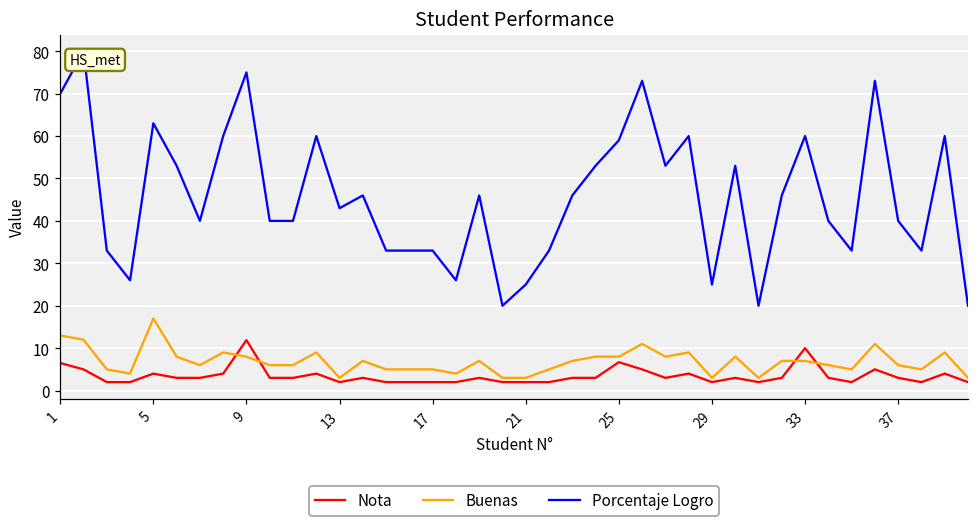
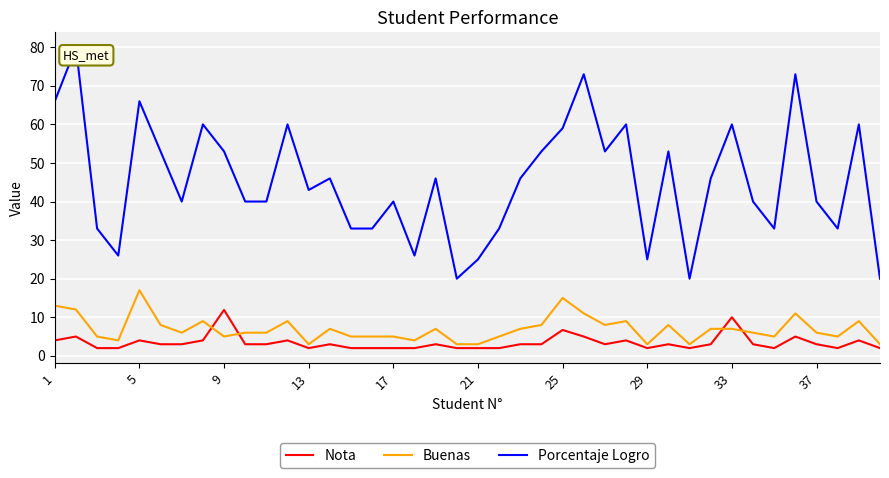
Nota, 1: 7 -> 4
Porcentaje Logro, 1: 70 -> 66
Porcentaje Logro, 5: 63 -> 66
Buenas, 9: 8 -> 5
Porcentaje Logro, 9: 75 -> 53
Porcentaje Logro, 17: 33 -> 40
Buenas, 25: 8 -> 15
